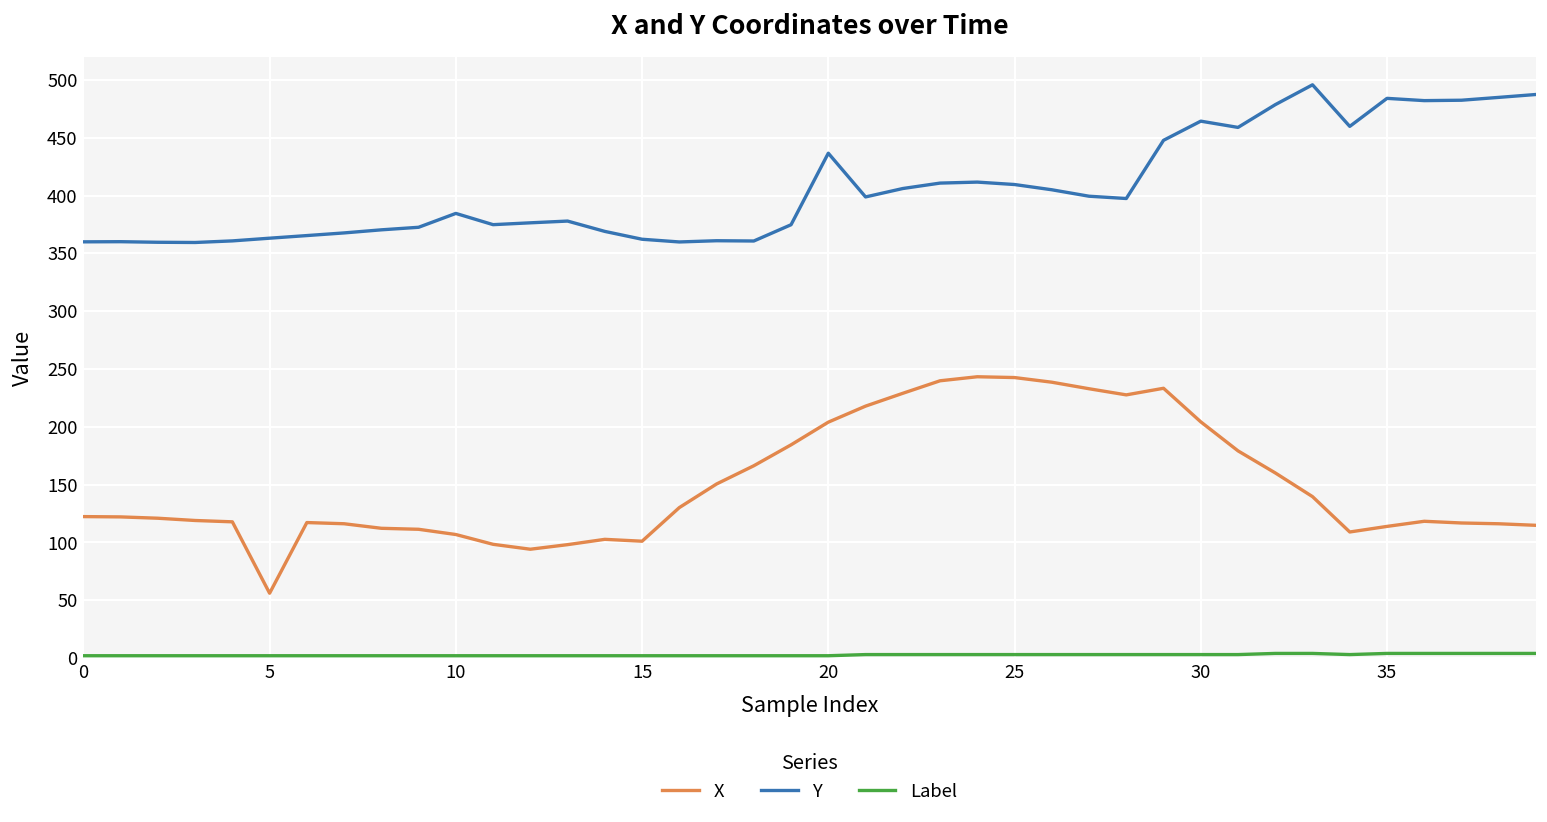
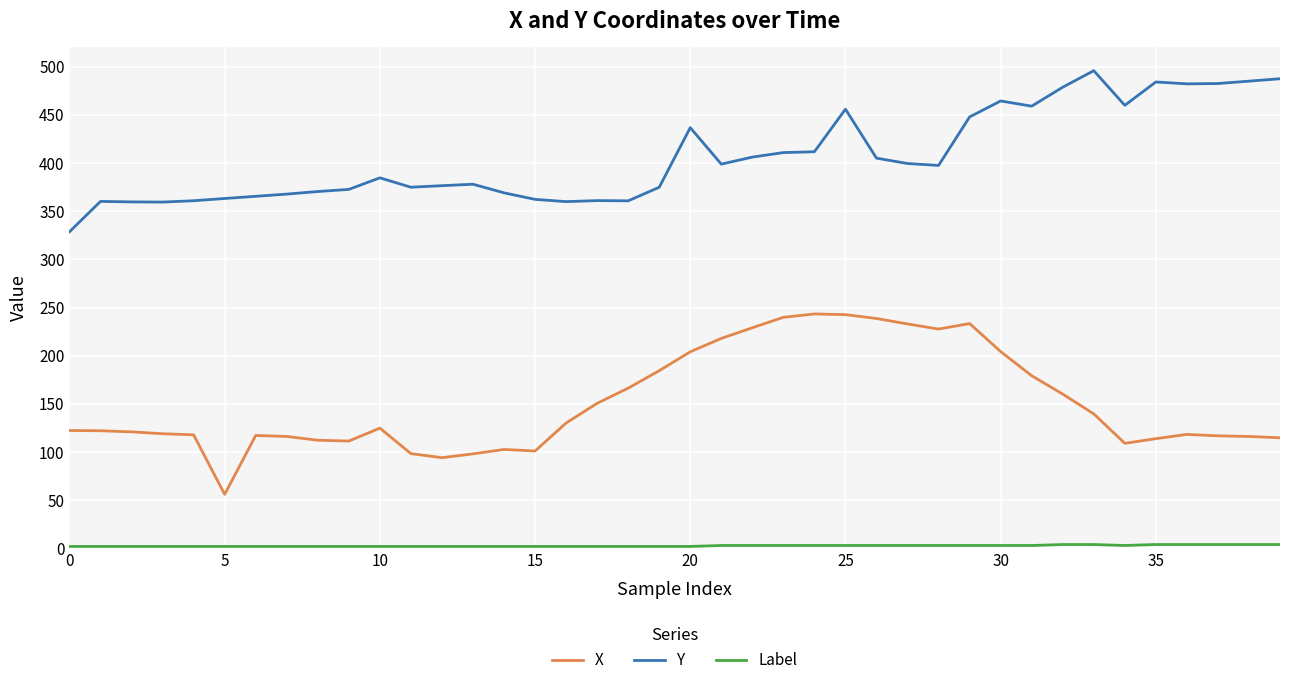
Y, 0: 360 -> 330
X, 10: 110 -> 120
Y, 25: 410 -> 460
